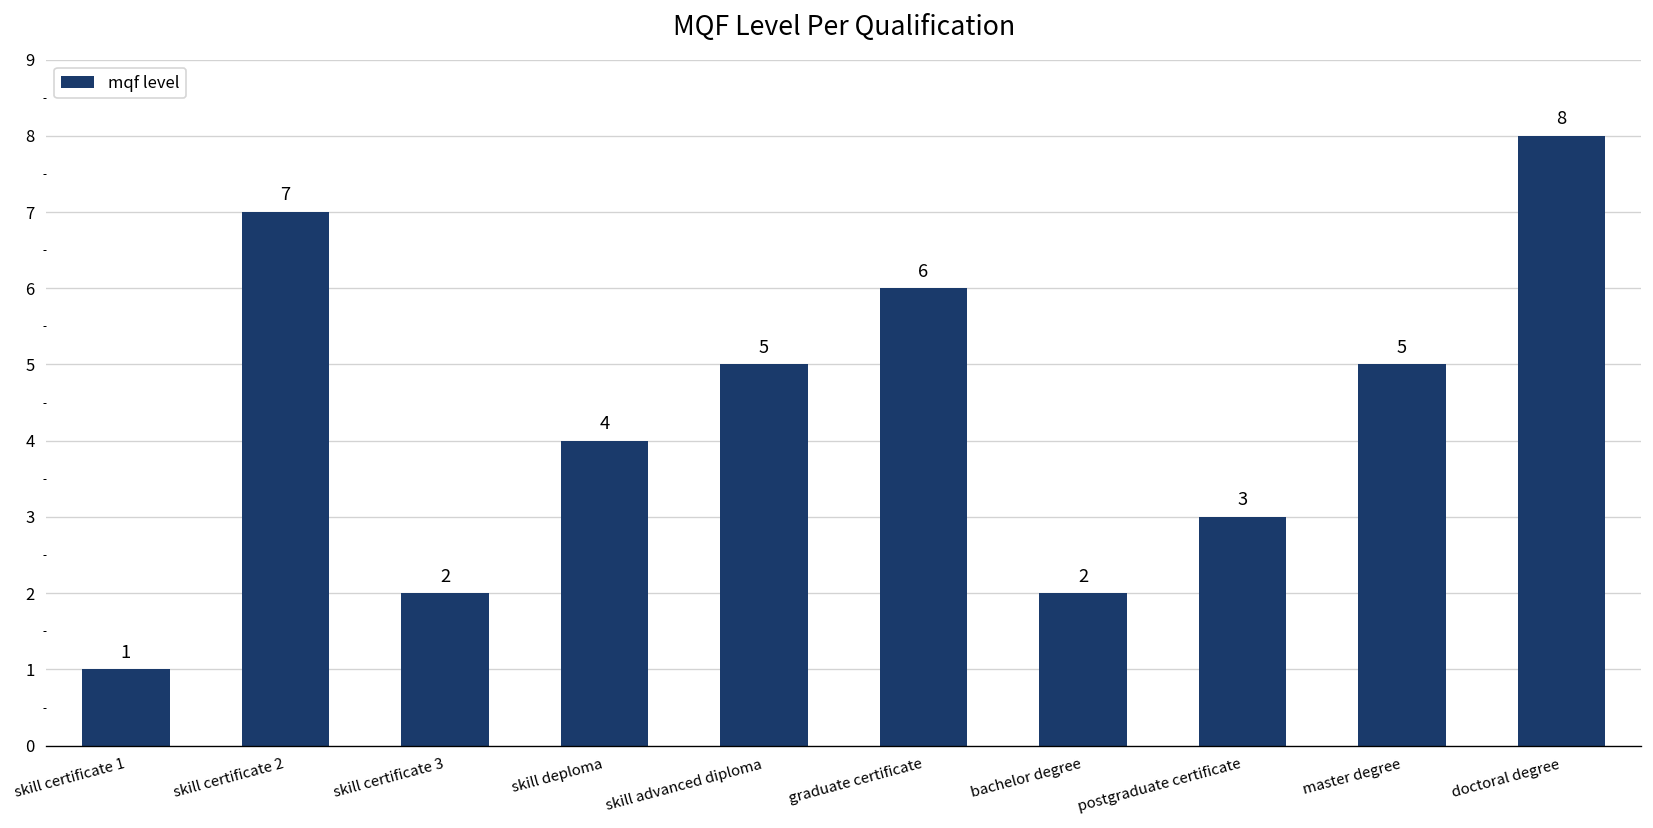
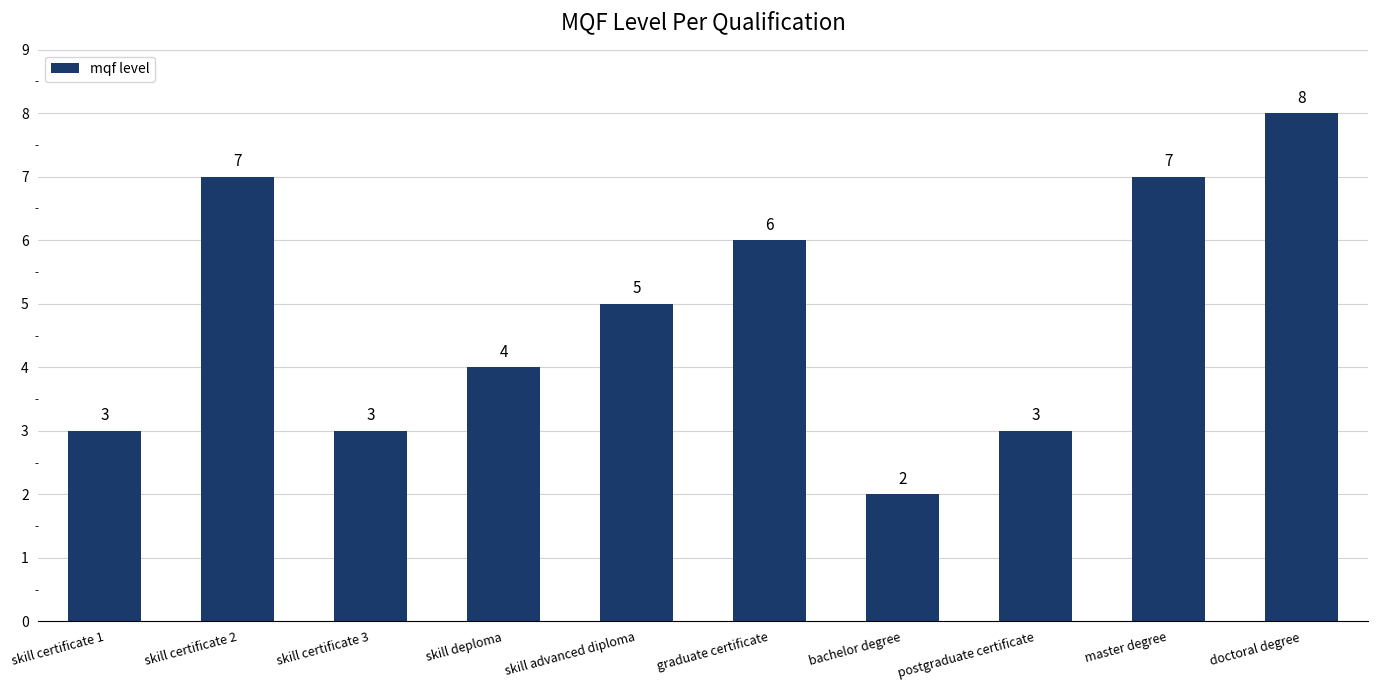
skill certificate 1: 1 -> 3
skill certificate 3: 2 -> 3
master degree: 5 -> 7
